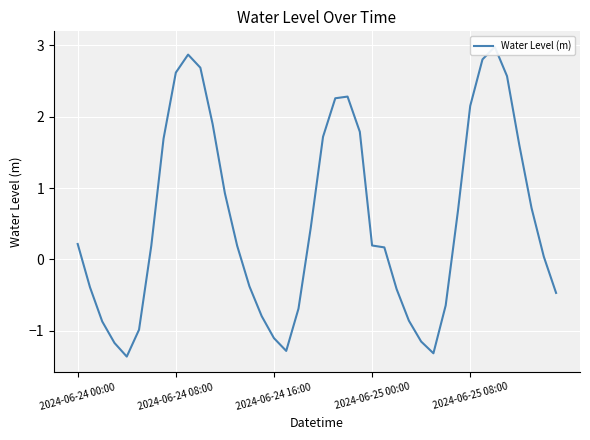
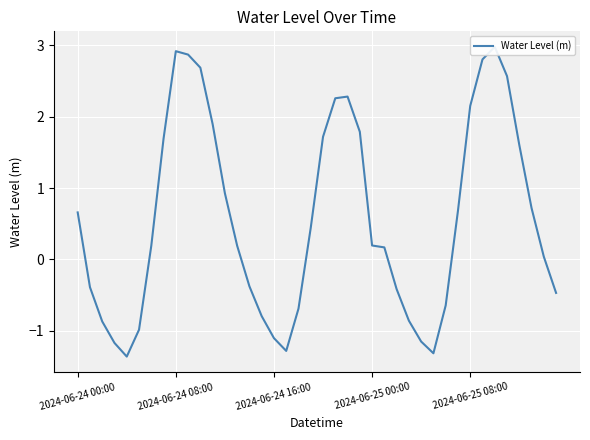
2024-06-24 00:00: 0.2 -> 0.7
2024-06-24 08:00: 2.6 -> 2.9
